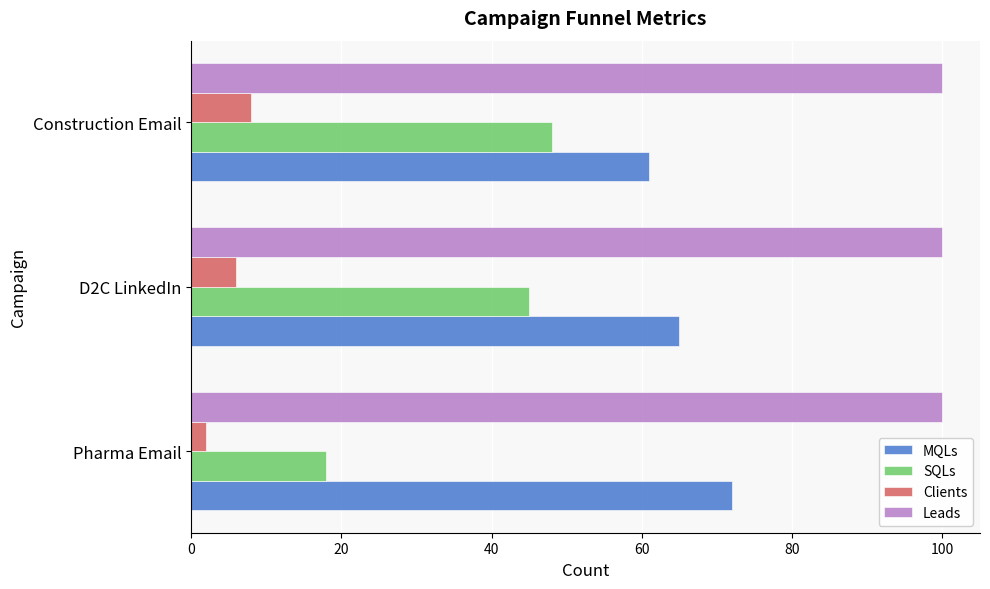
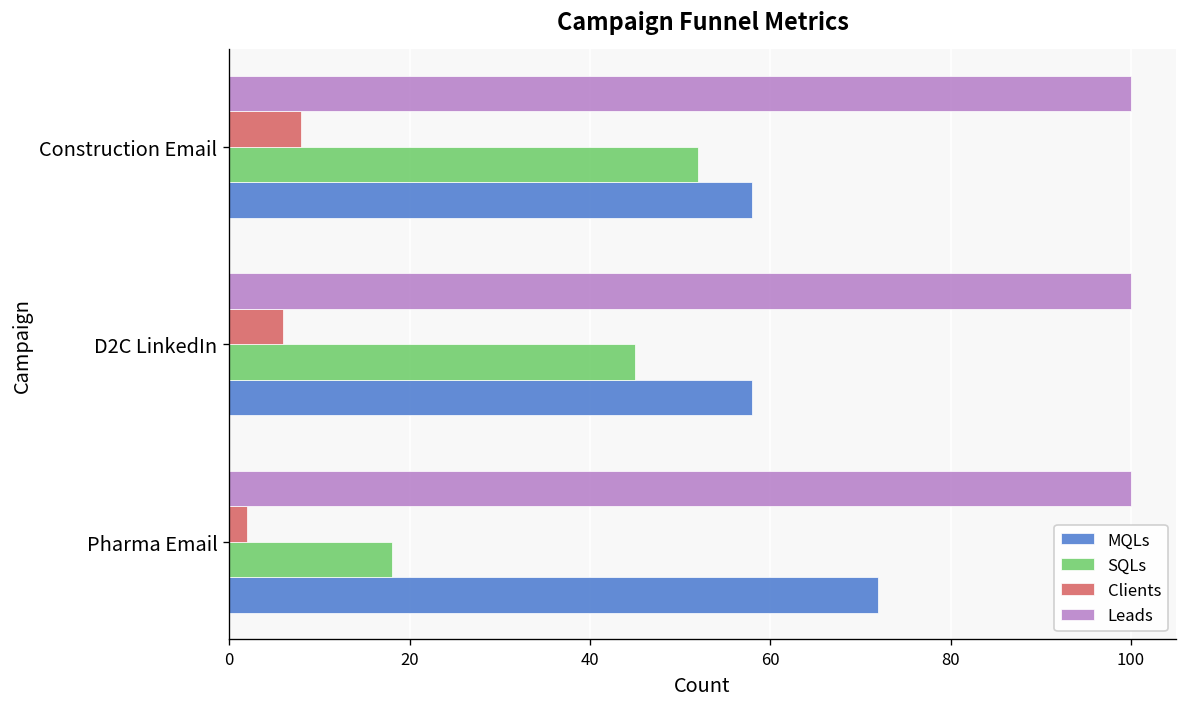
SQLs, Construction Email: 48 -> 52
MQLs, Construction Email: 61 -> 58
MQLs, D2C LinkedIn: 65 -> 58
